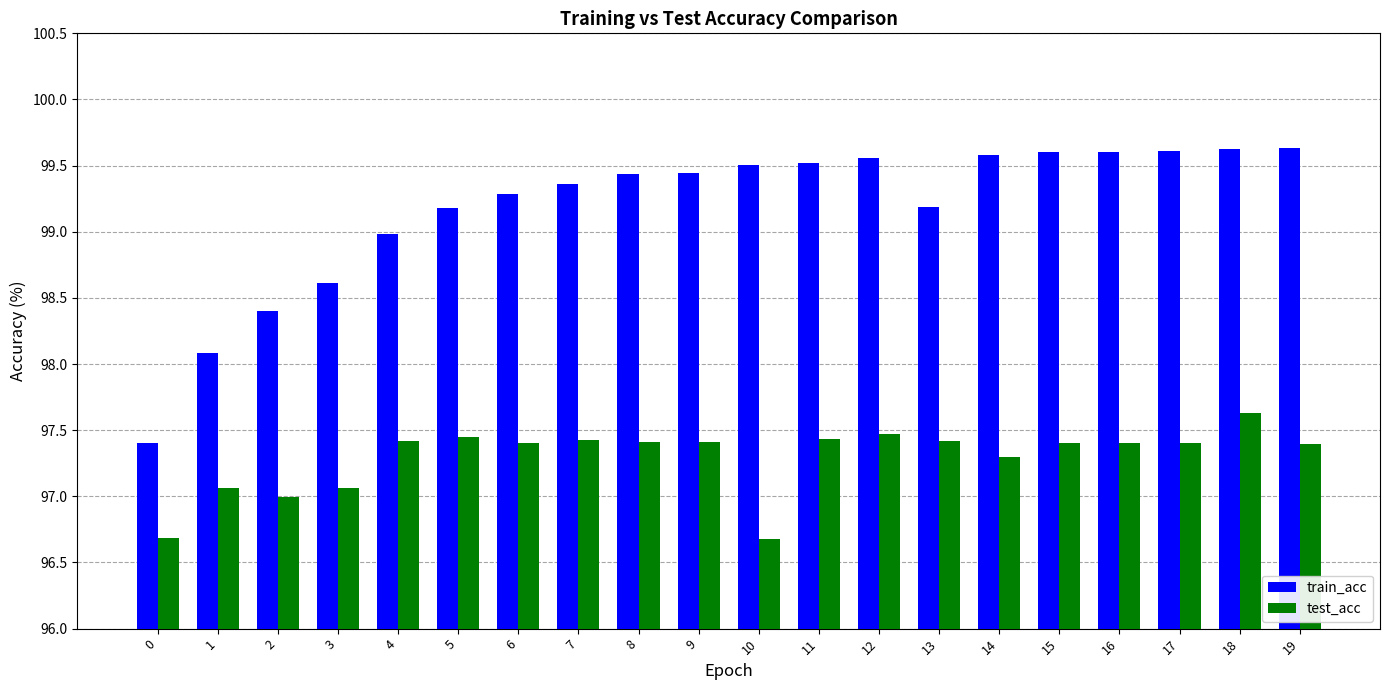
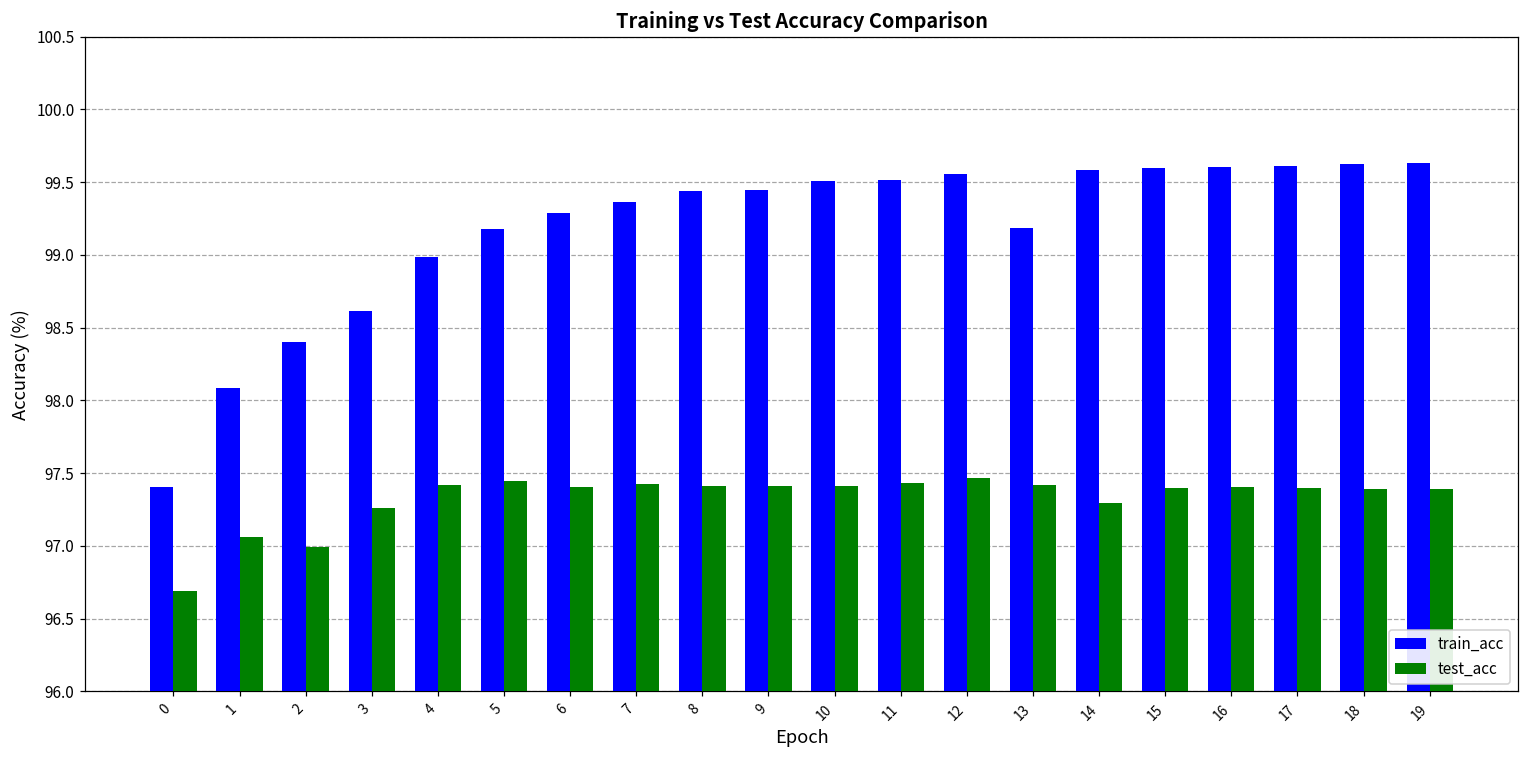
test_acc, 3: 97.06 -> 97.26
test_acc, 10: 96.68 -> 97.41
test_acc, 18: 97.63 -> 97.39
